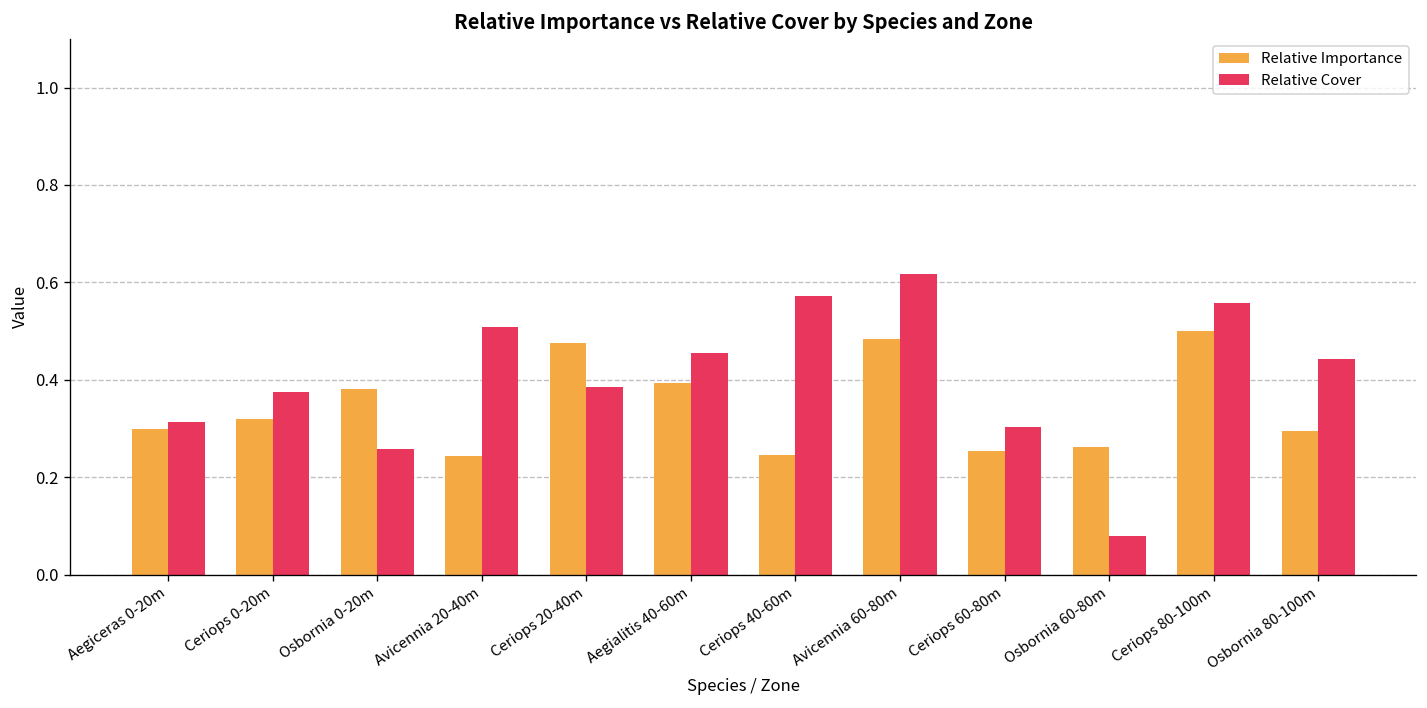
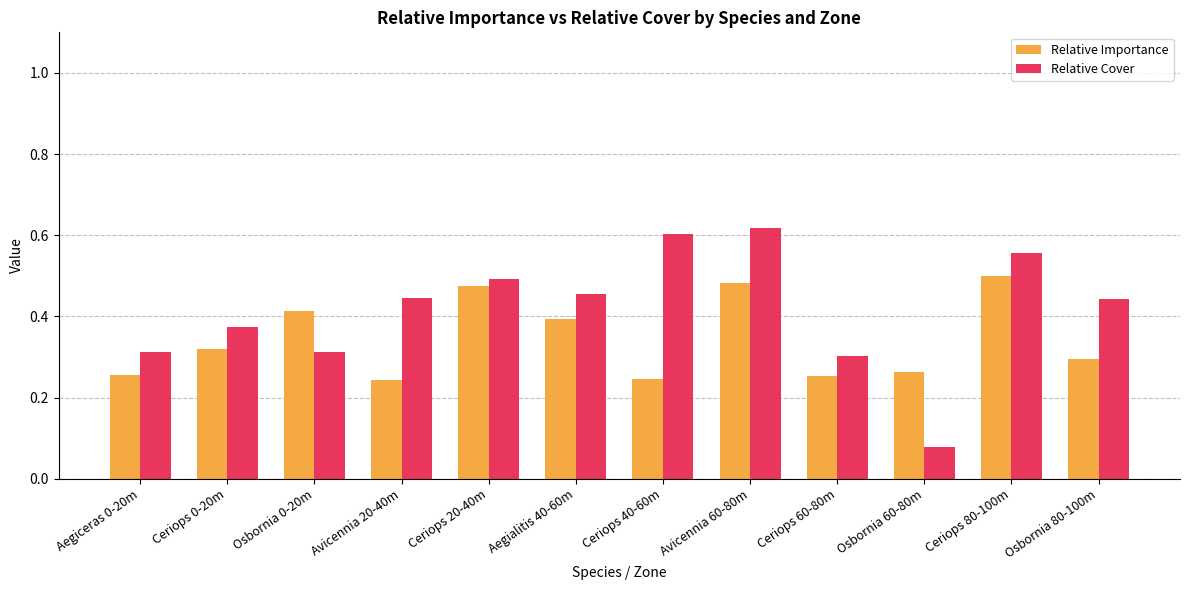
Relative Importance, Aegiceras 0-20m: 0.30 -> 0.26
Relative Importance, Osbornia 0-20m: 0.38 -> 0.41
Relative Cover, Osbornia 0-20m: 0.26 -> 0.31
Relative Cover, Avicennia 20-40m: 0.51 -> 0.44
Relative Cover, Ceriops 20-40m: 0.39 -> 0.49
Relative Cover, Ceriops 40-60m: 0.57 -> 0.60
